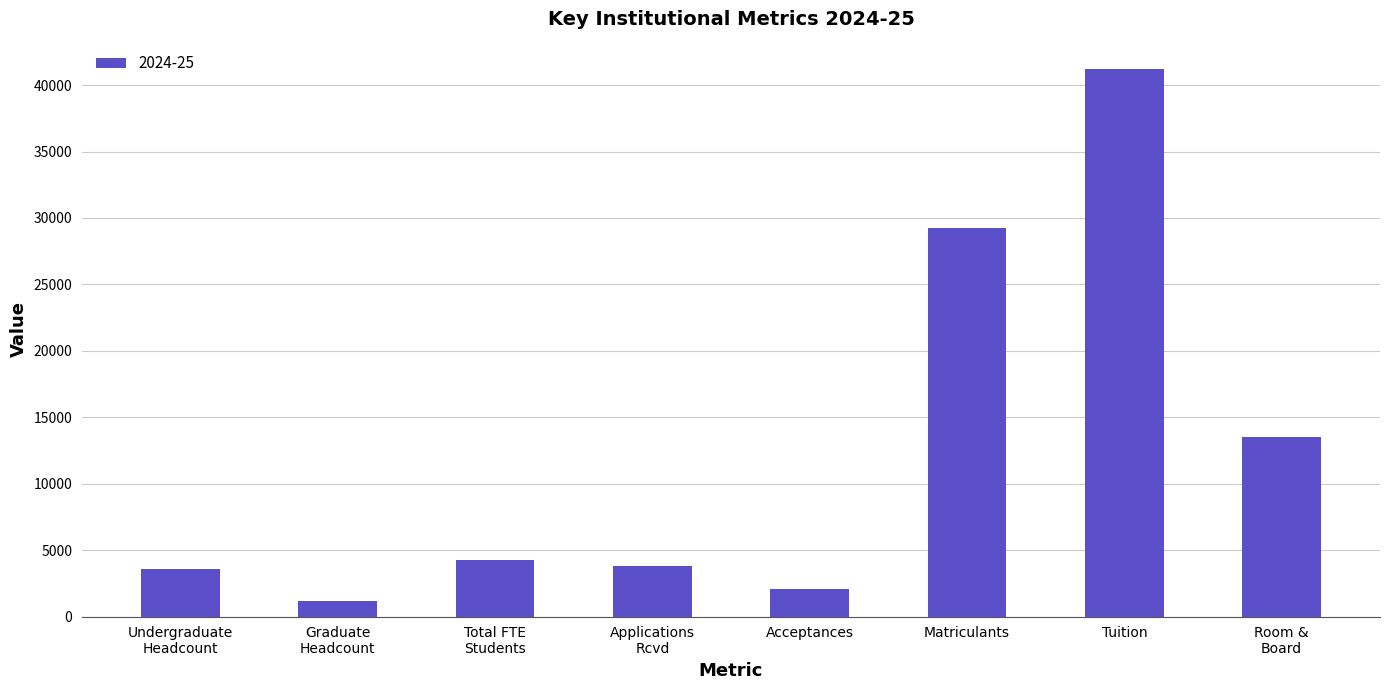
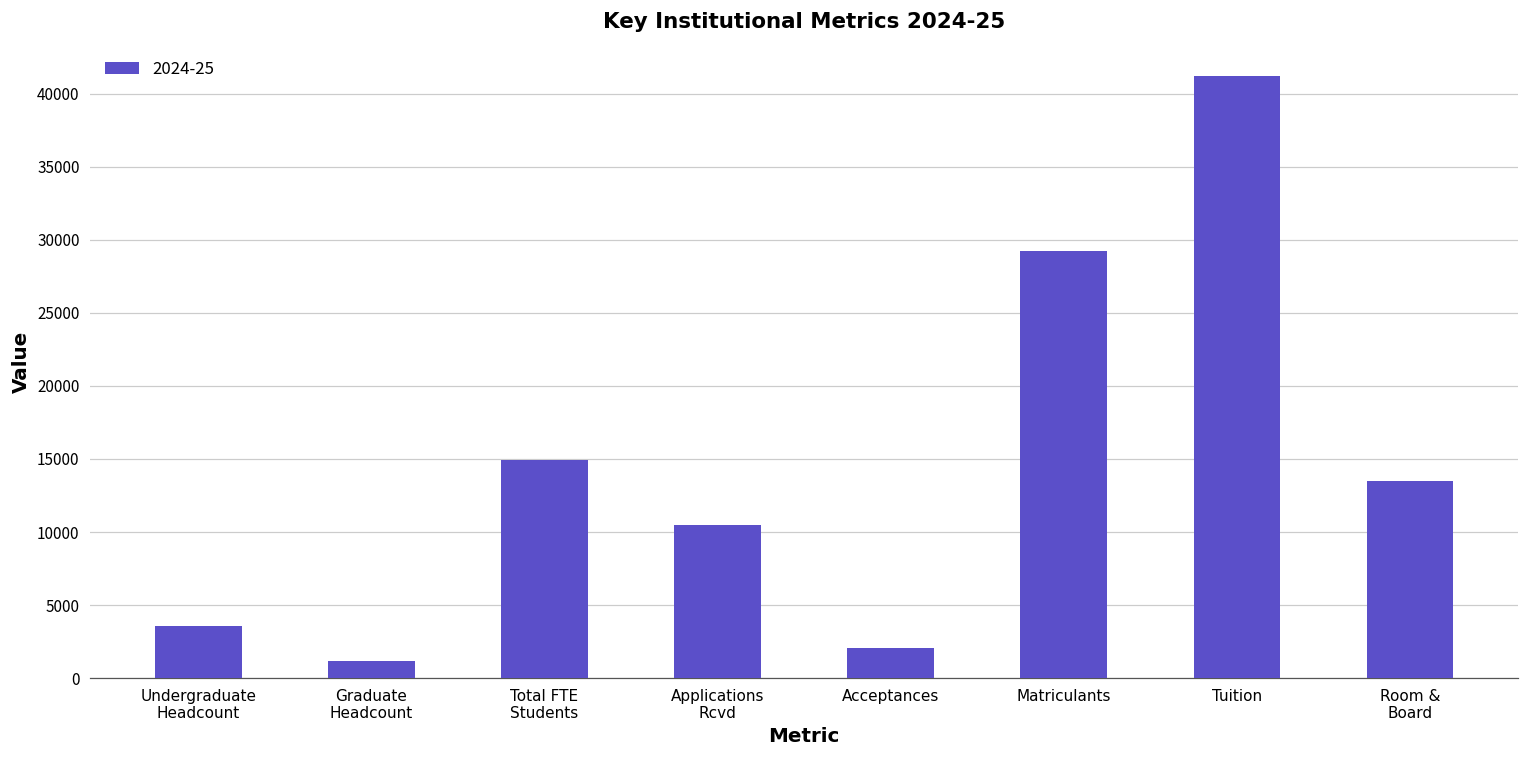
Total FTE Students: 4200 -> 14900
Applications Rcvd: 3800 -> 10500
